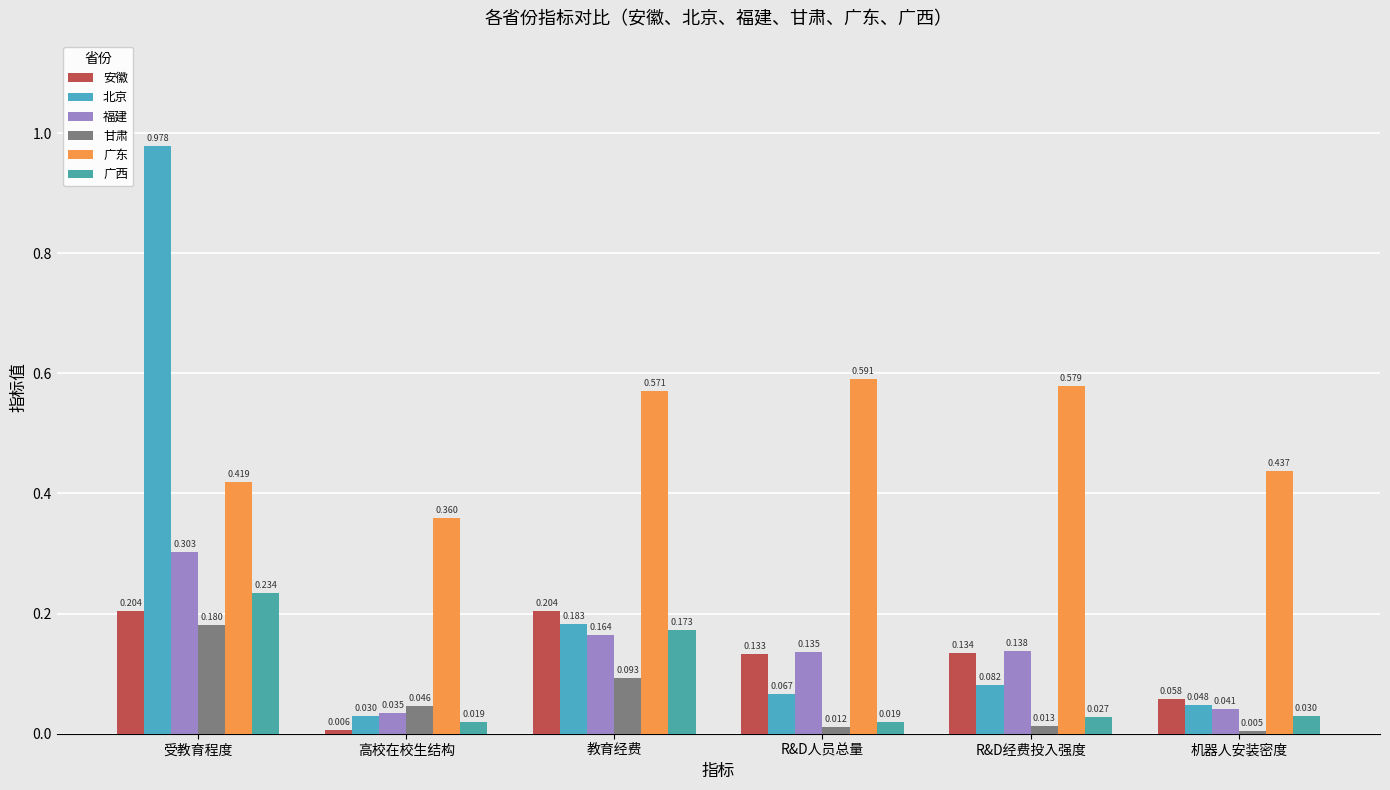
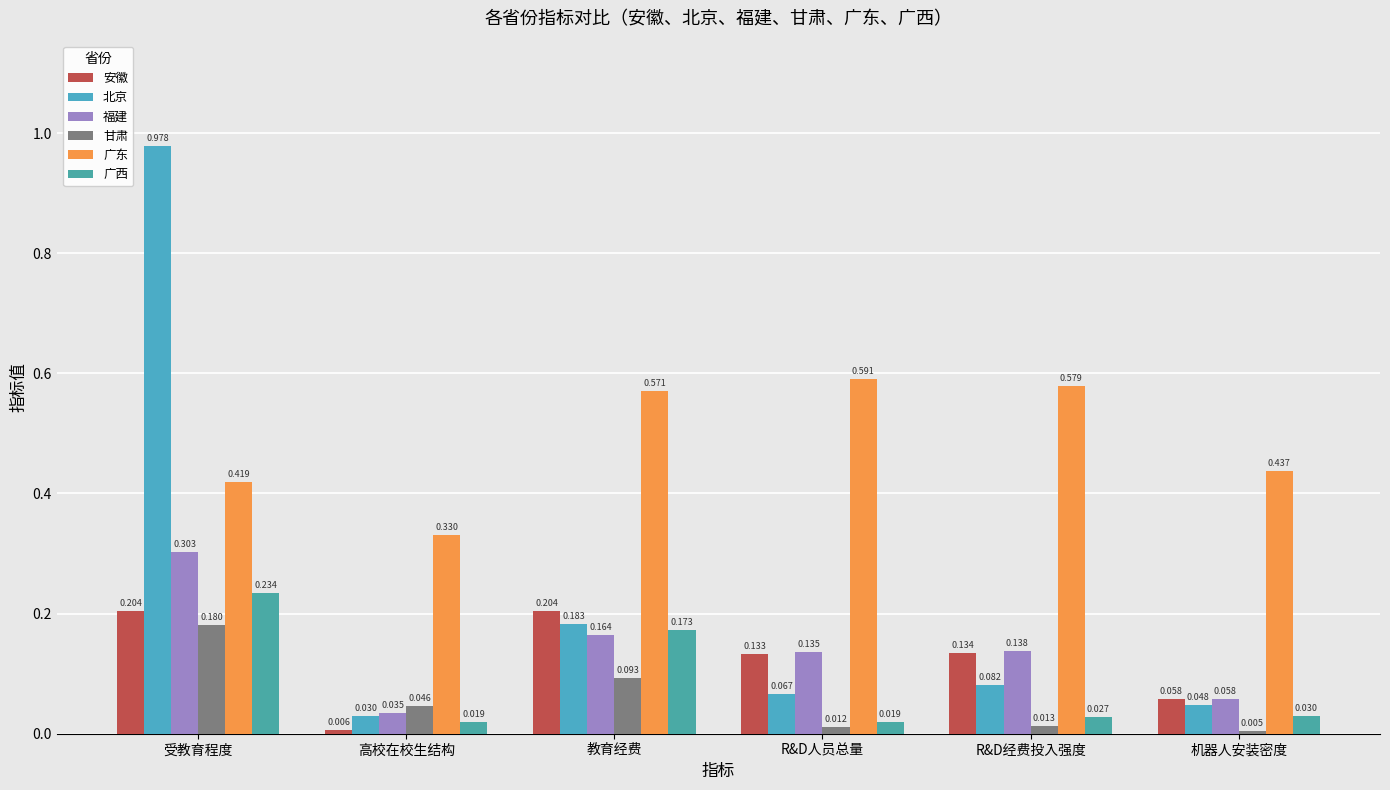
广东, 高校在校生结构: 0.360 -> 0.330
福建, 机器人安装密度: 0.041 -> 0.058
